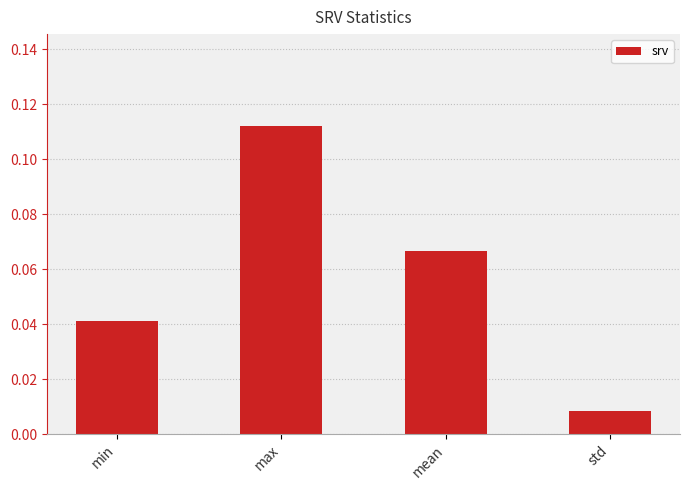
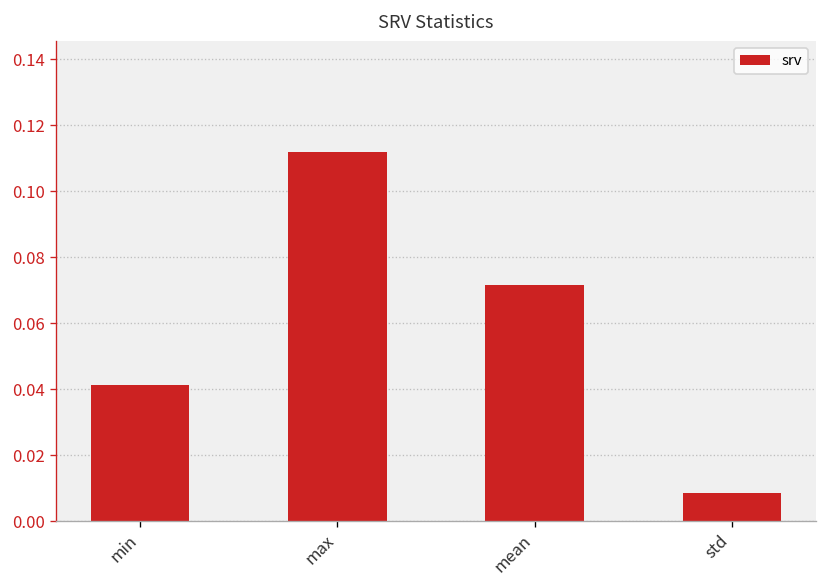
mean: 0.067 -> 0.072
